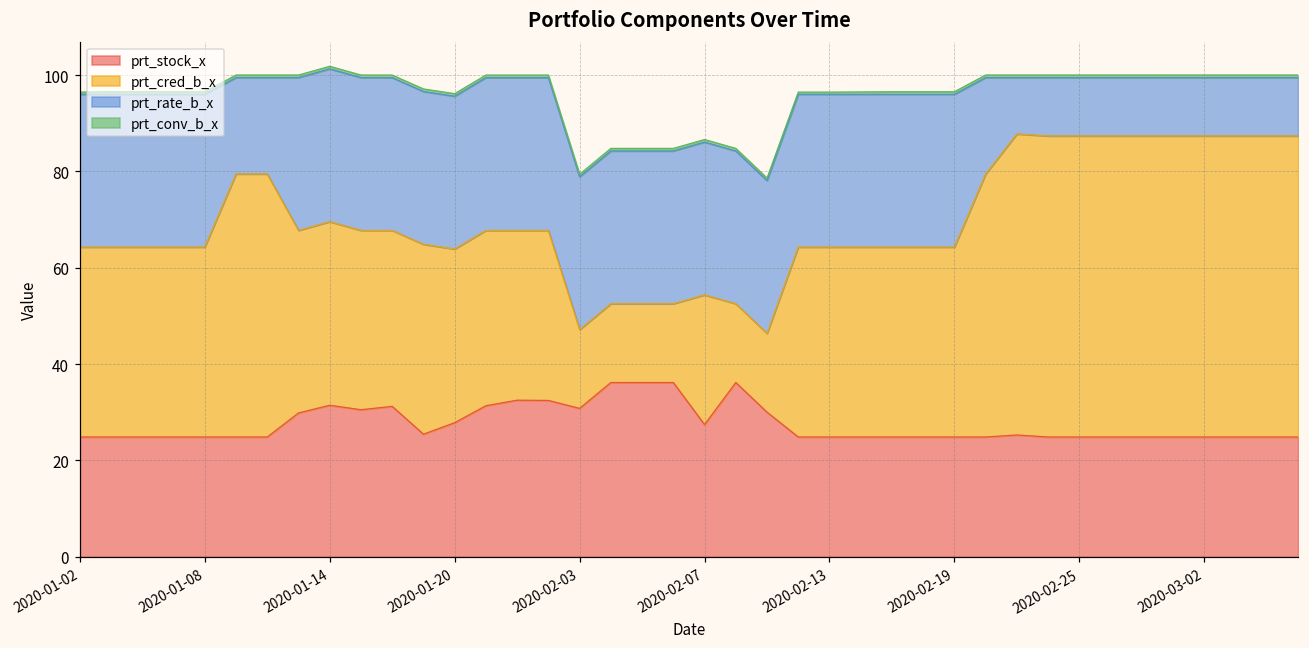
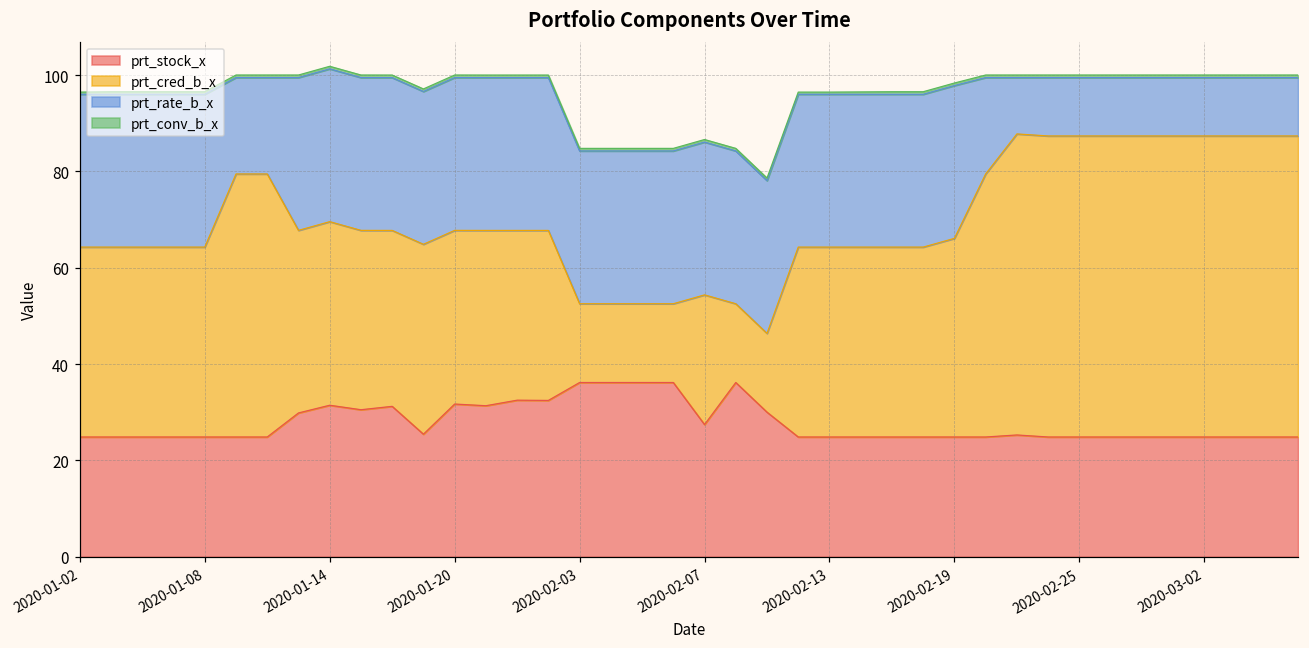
prt_stock_x, 2020-01-20: 28 -> 32
prt_stock_x, 2020-02-03: 31 -> 36
prt_cred_b_x, 2020-02-19: 39 -> 41
